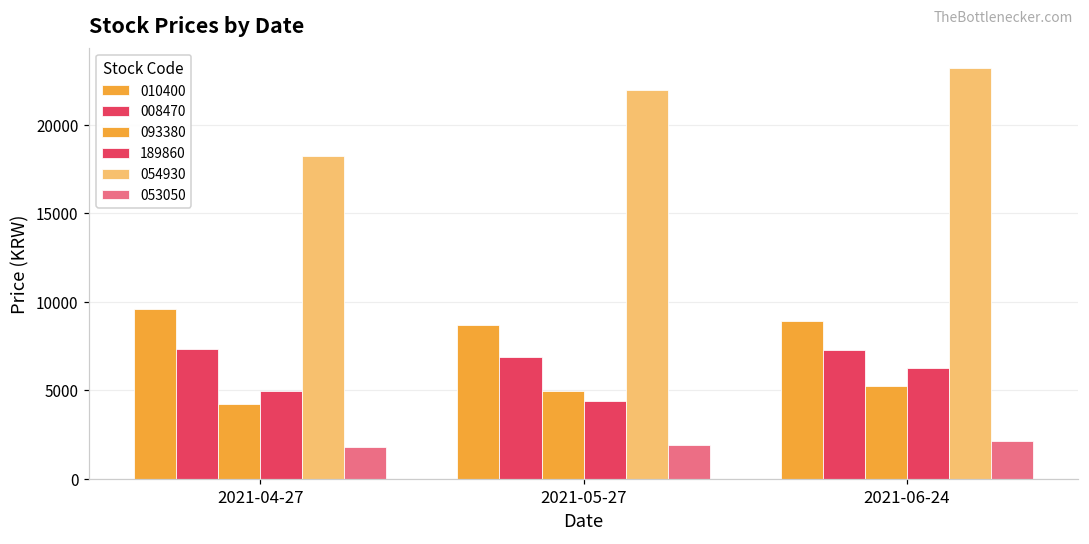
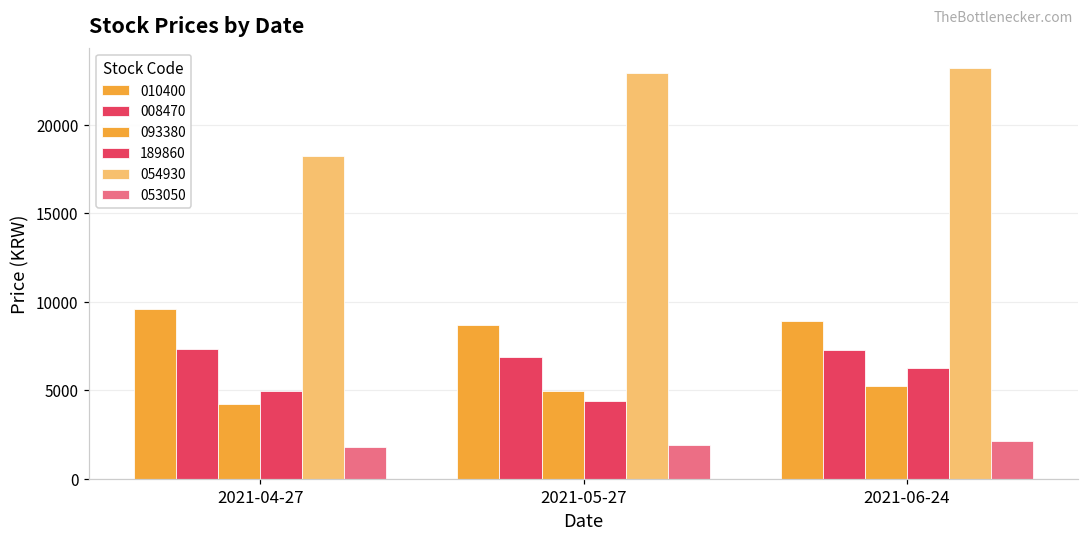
054930, 2021-05-27: 22000 -> 22900
